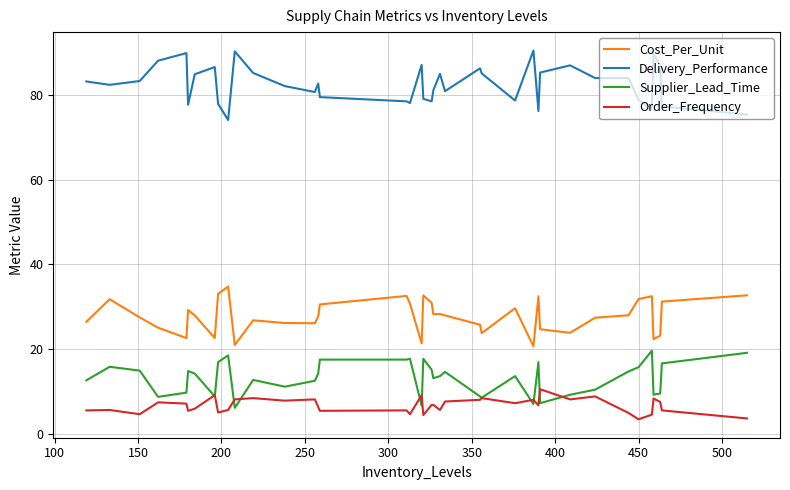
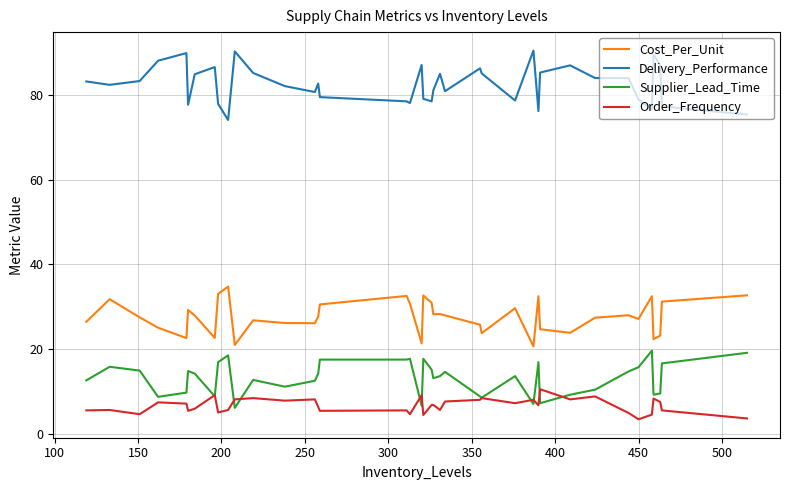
Cost_Per_Unit, 450: 32 -> 27
